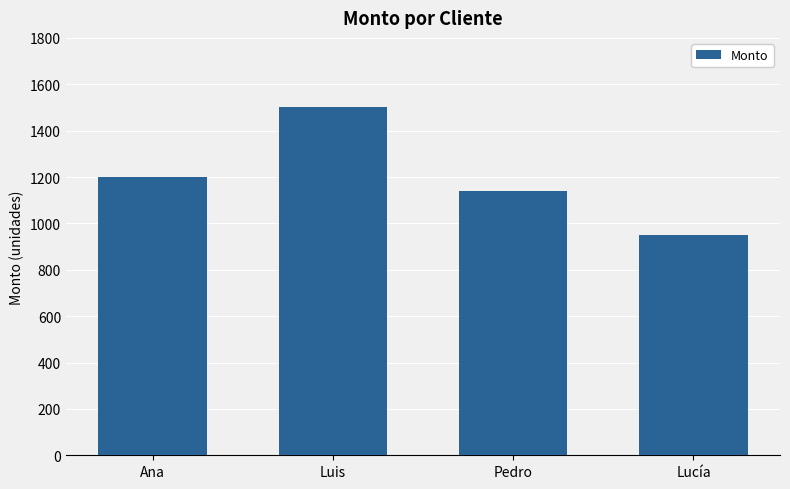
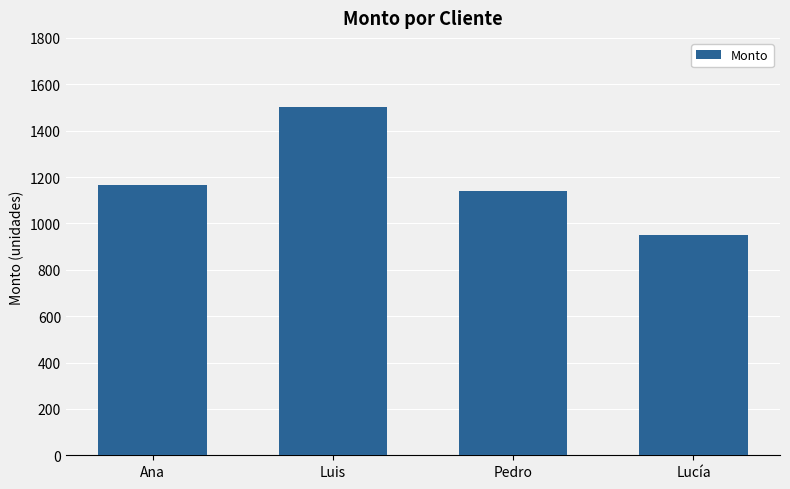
Ana: 1200 -> 1170
